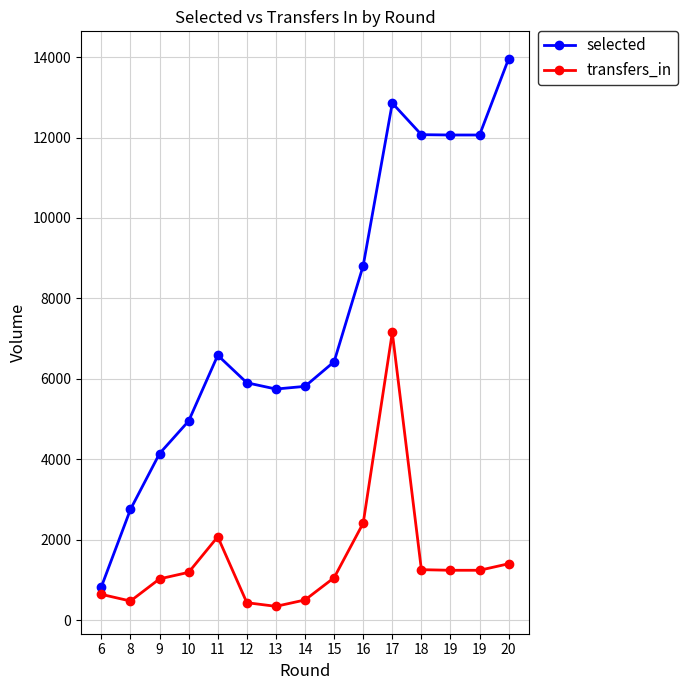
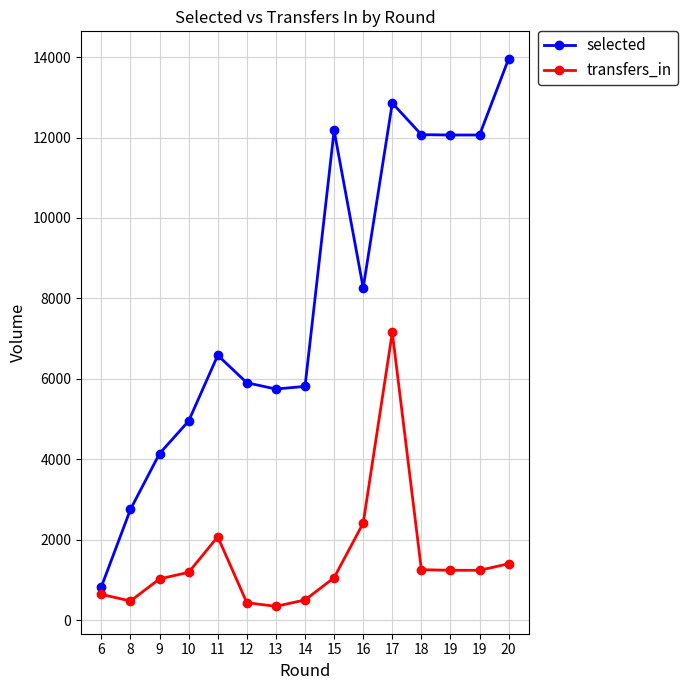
selected, 15: 6400 -> 12200
selected, 16: 8800 -> 8300
